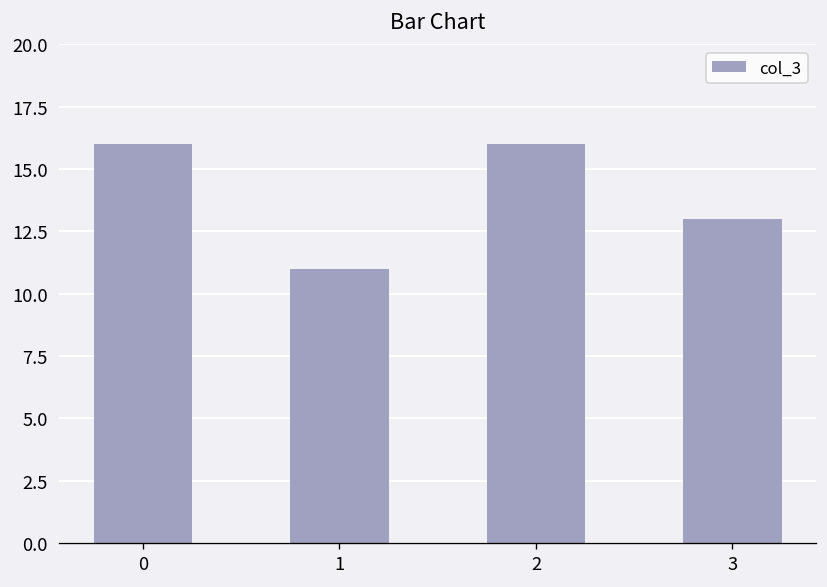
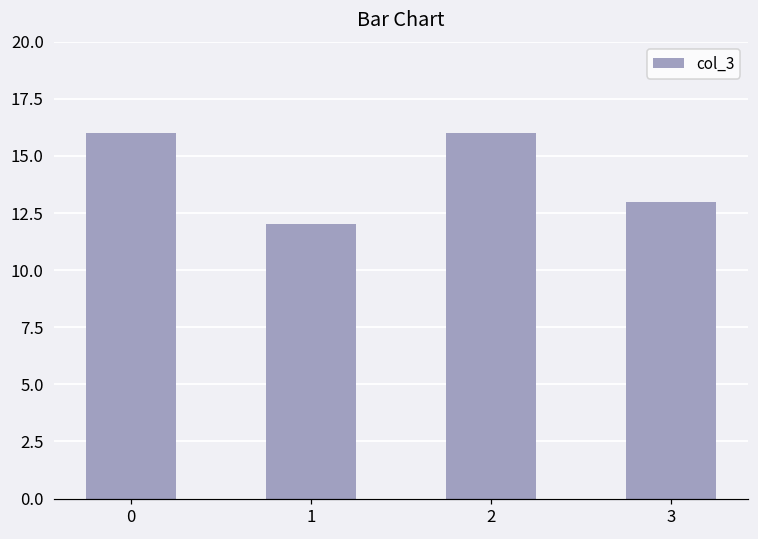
1: 11 -> 12
